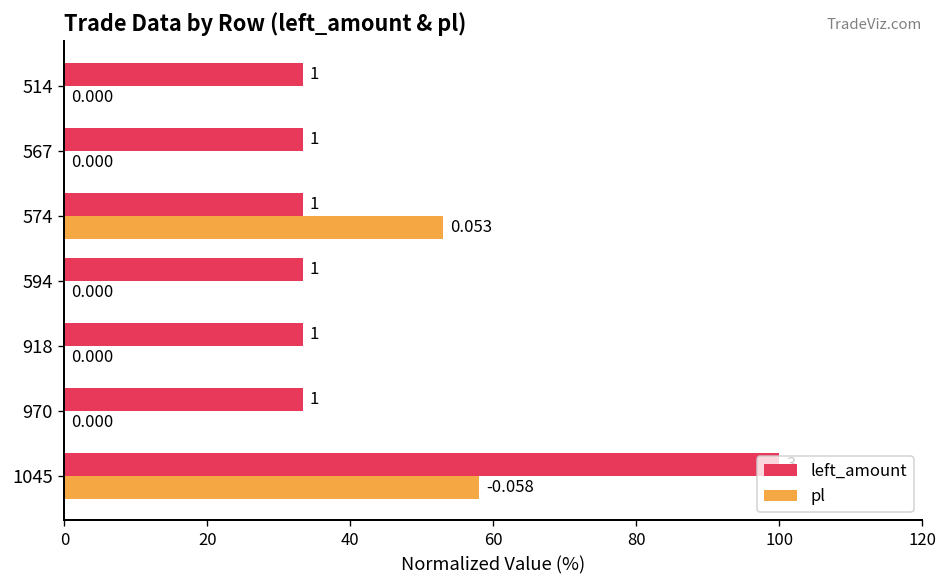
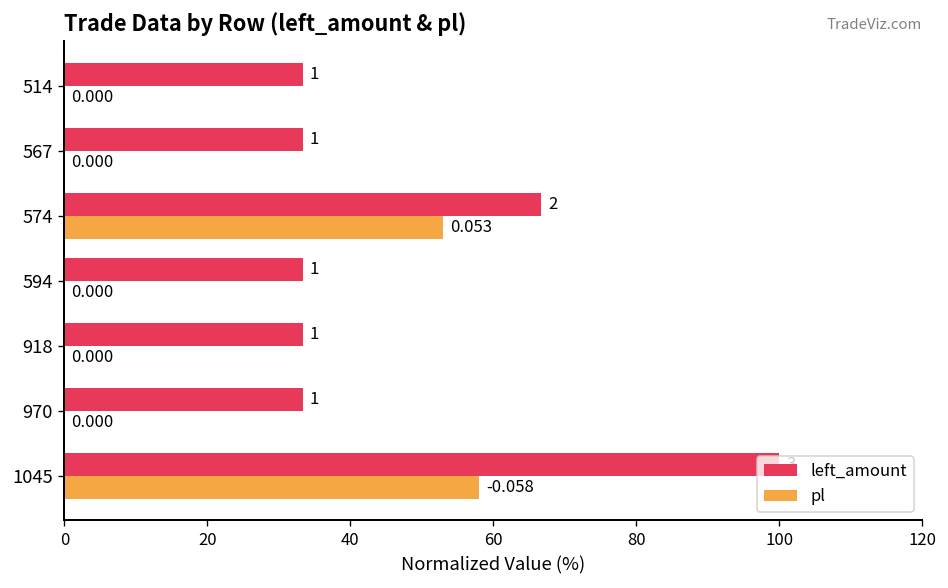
left_amount, 574: 1 -> 2
